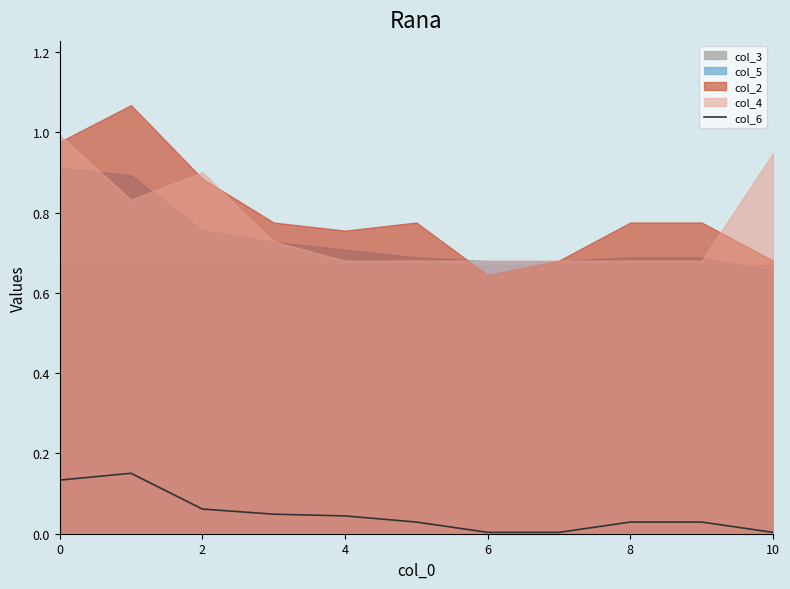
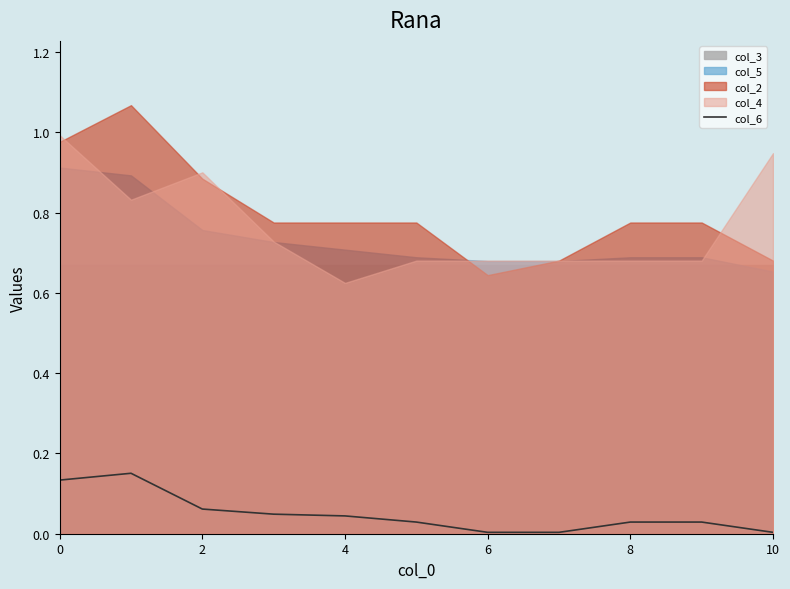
col_2, 4: 0.76 -> 0.78
col_4, 4: 0.68 -> 0.62
